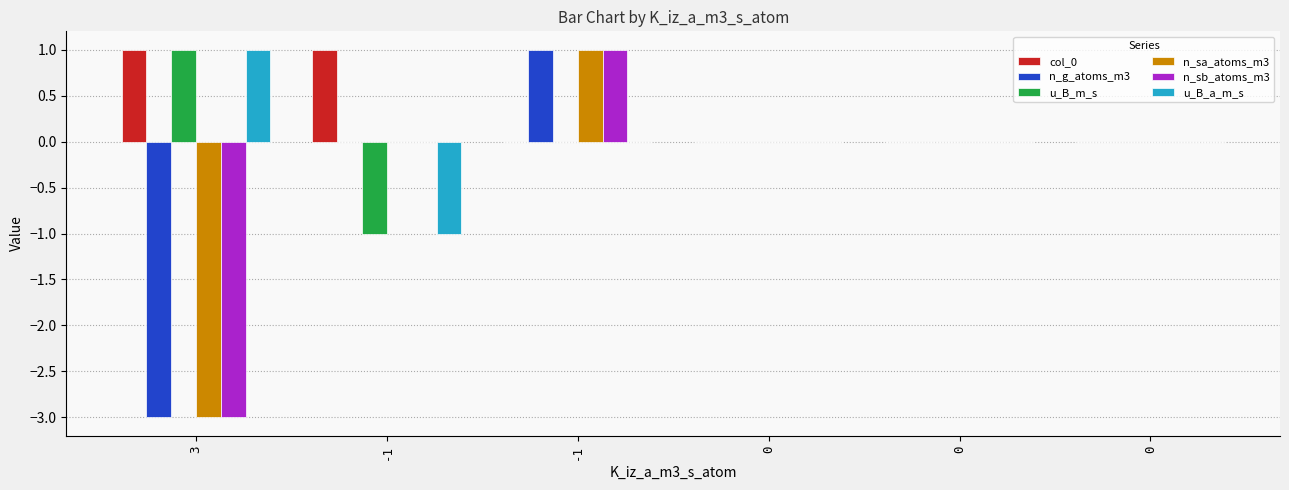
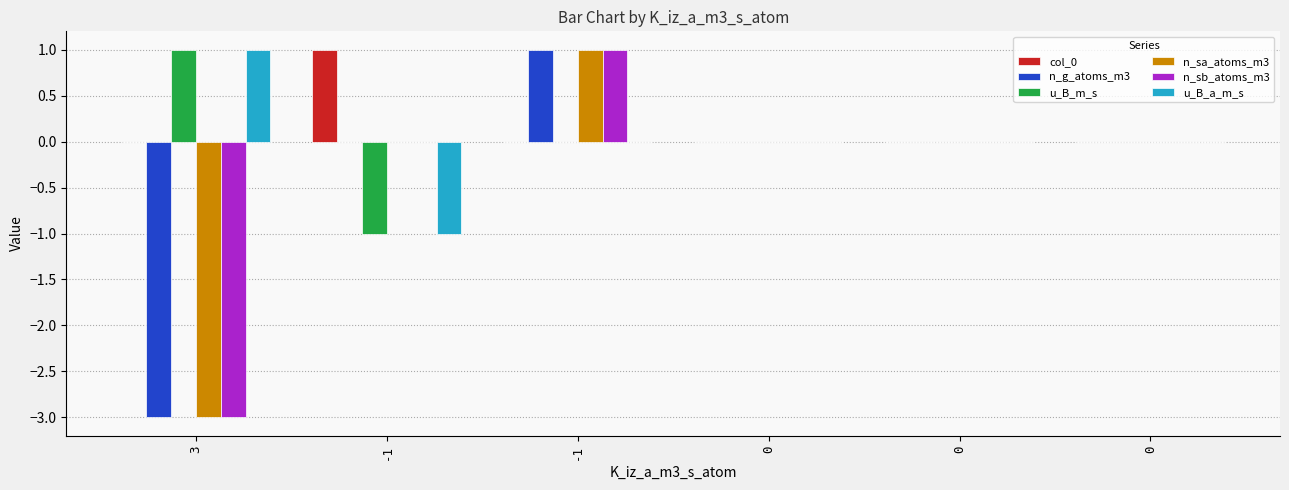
col_0, 3: 1 -> 0
